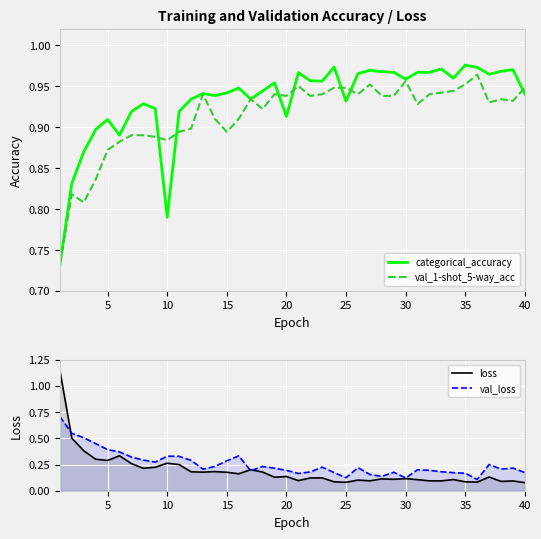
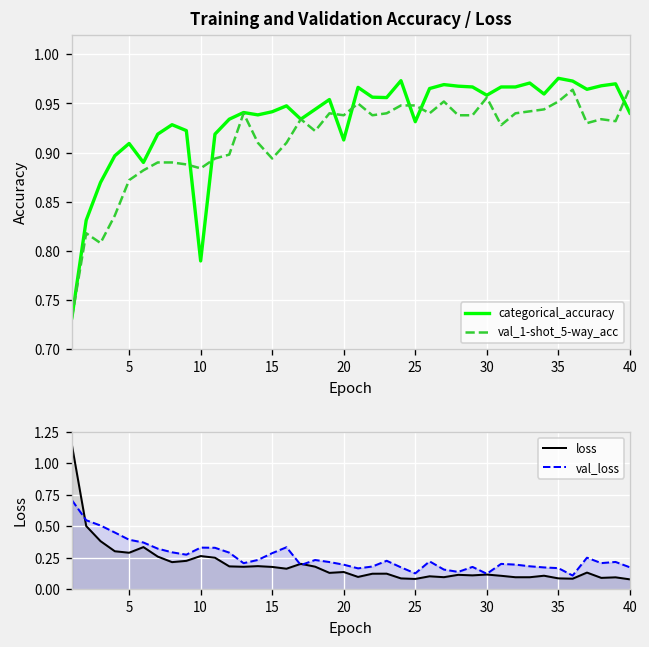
Training and Validation Accuracy / Loss, val_1-shot_5-way_acc, 40: 0.95 -> 0.97
